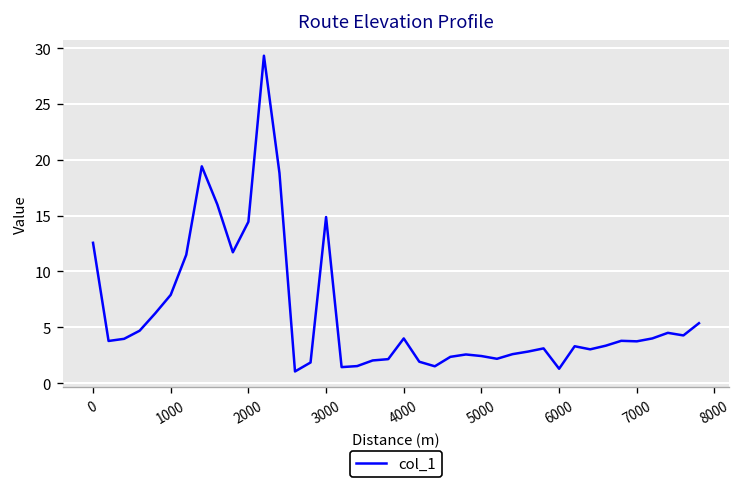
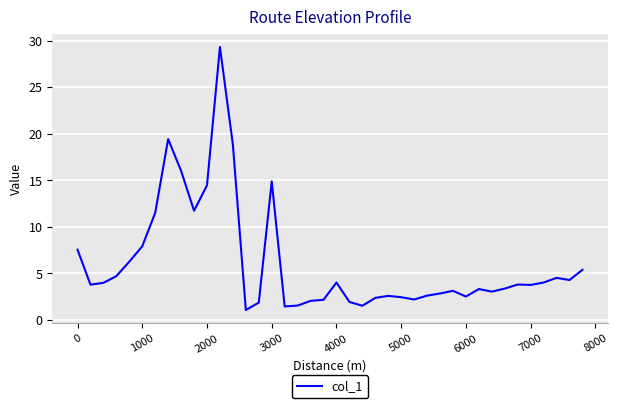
0: 13 -> 8
6000: 1 -> 3
